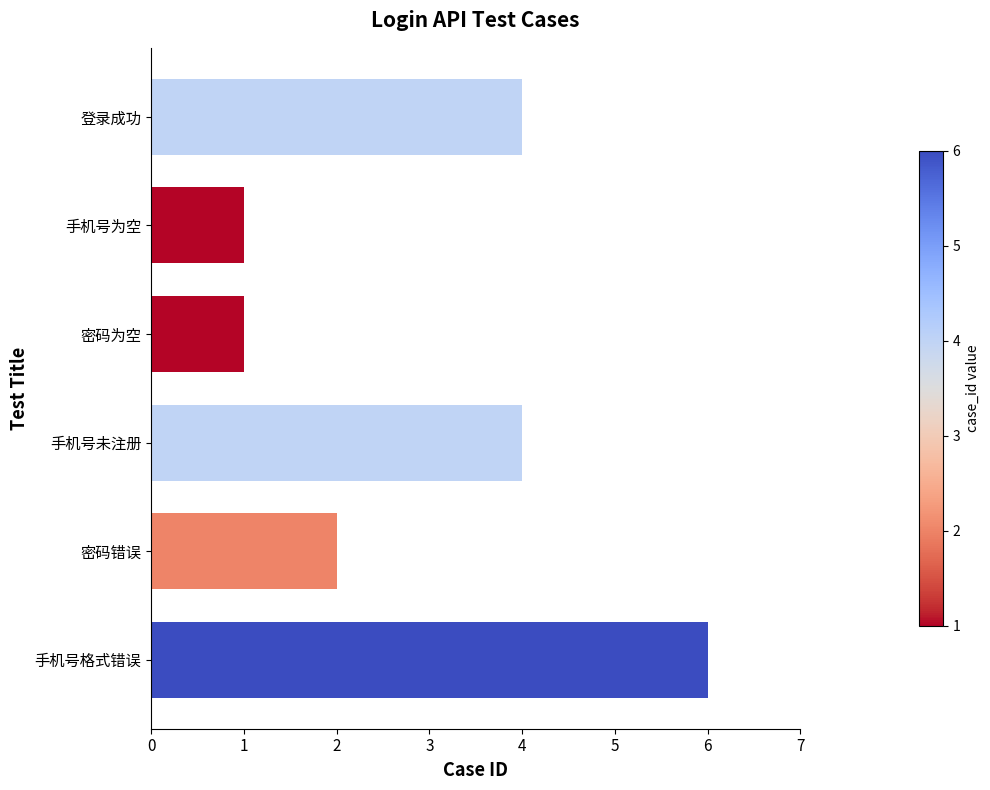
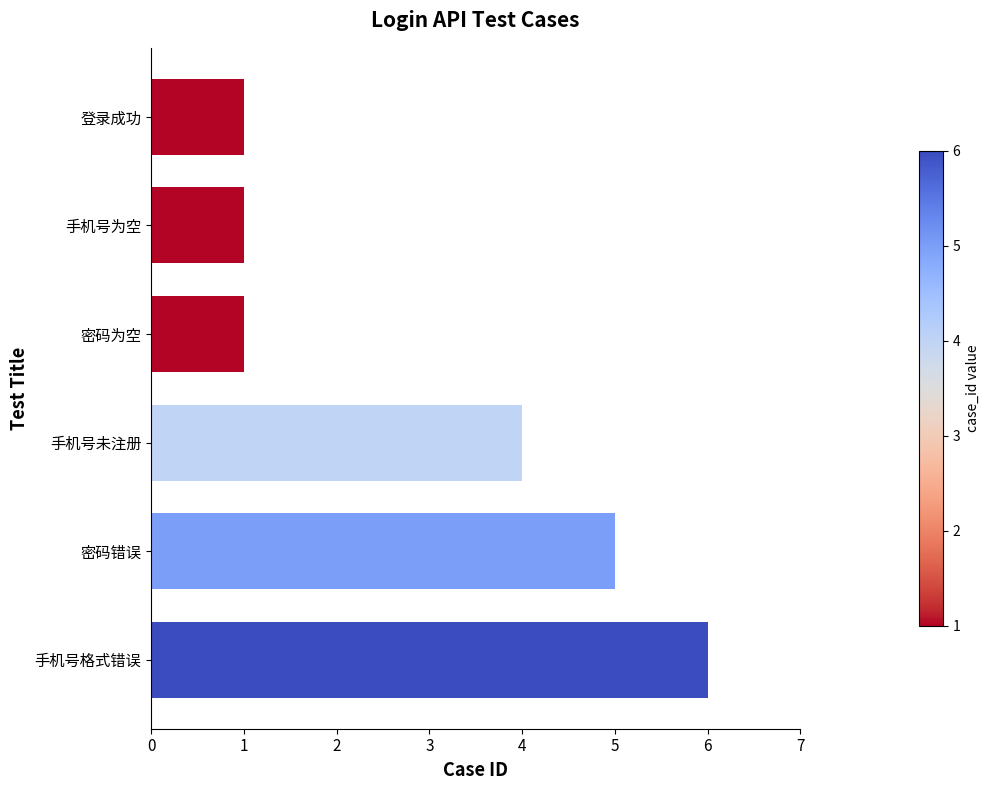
登录成功: 4 -> 1
密码错误: 2 -> 5
